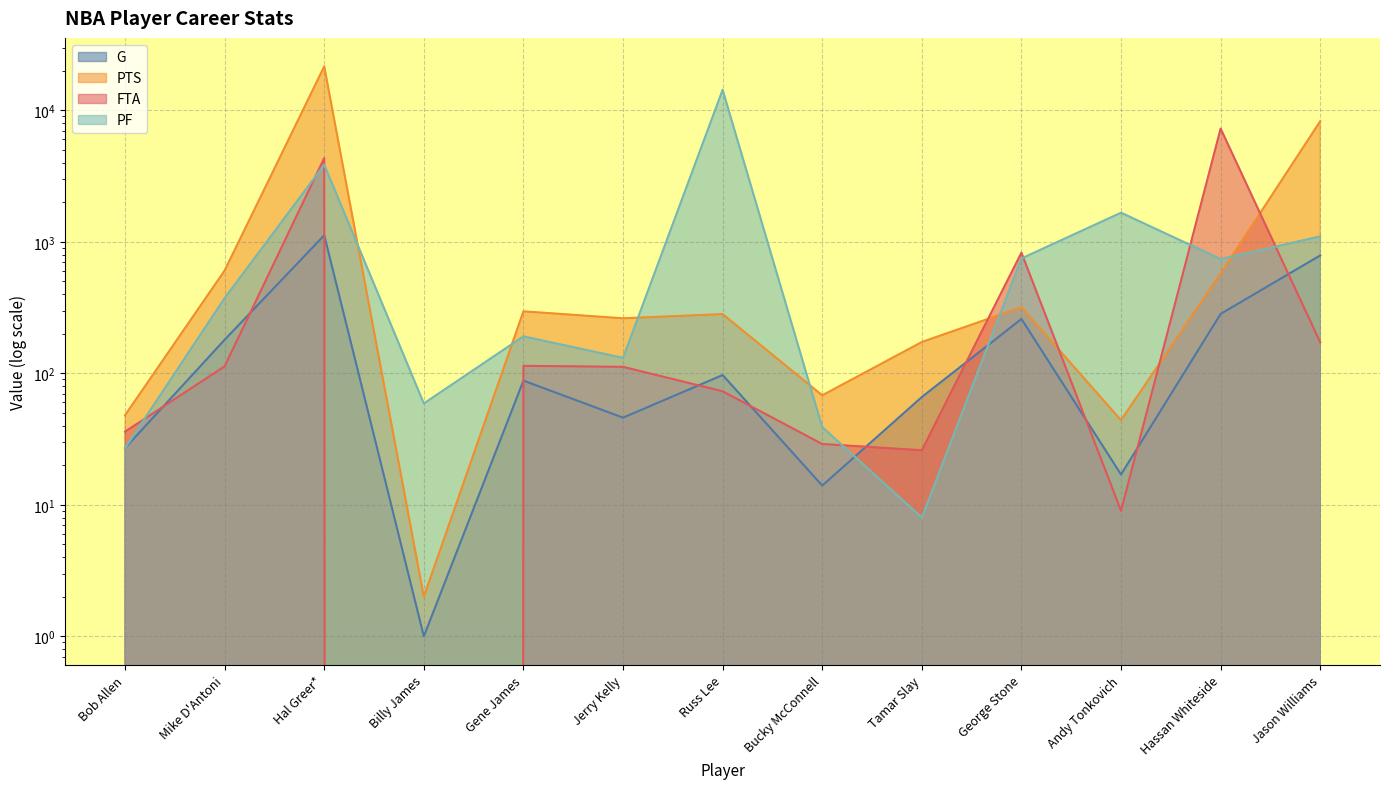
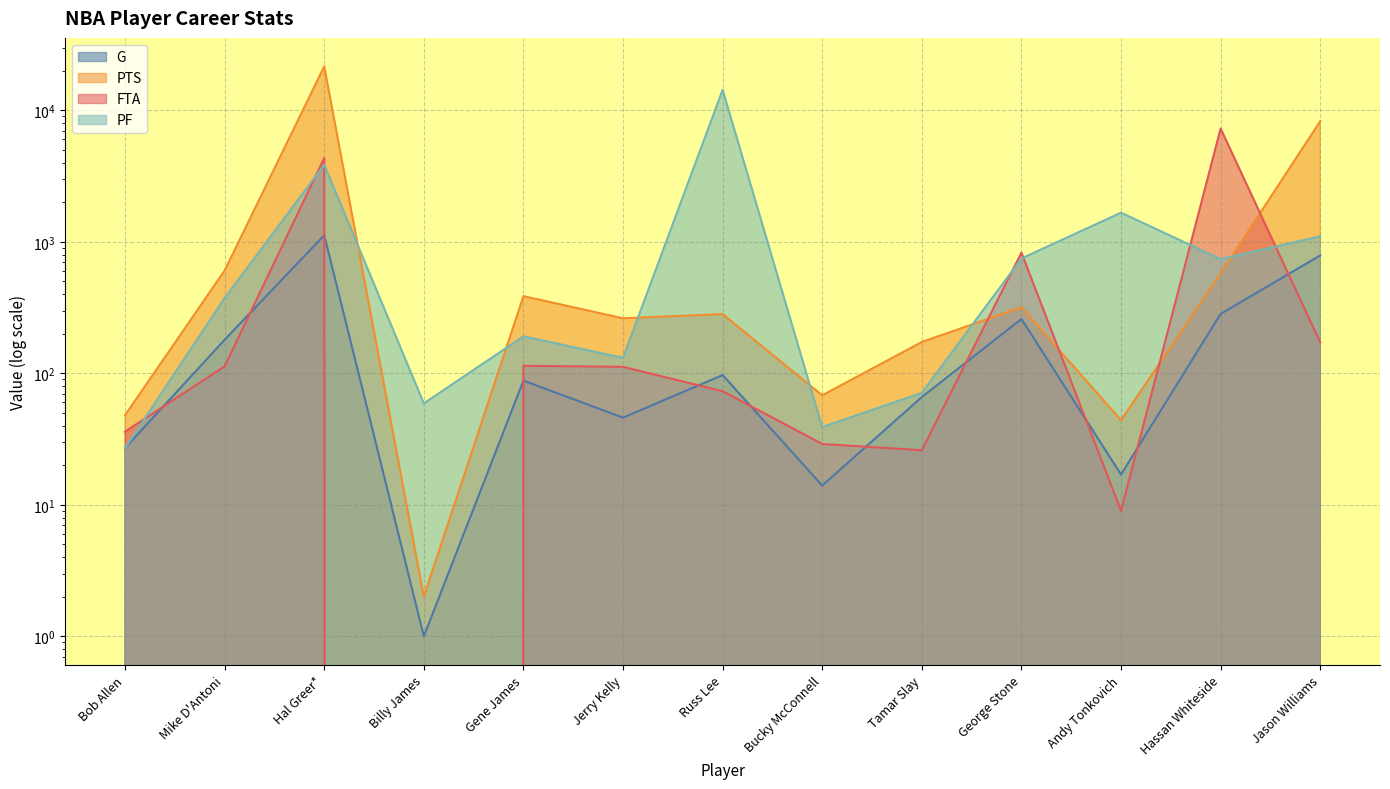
PTS, Gene James: 300 -> 390
PF, Tamar Slay: 8 -> 70
